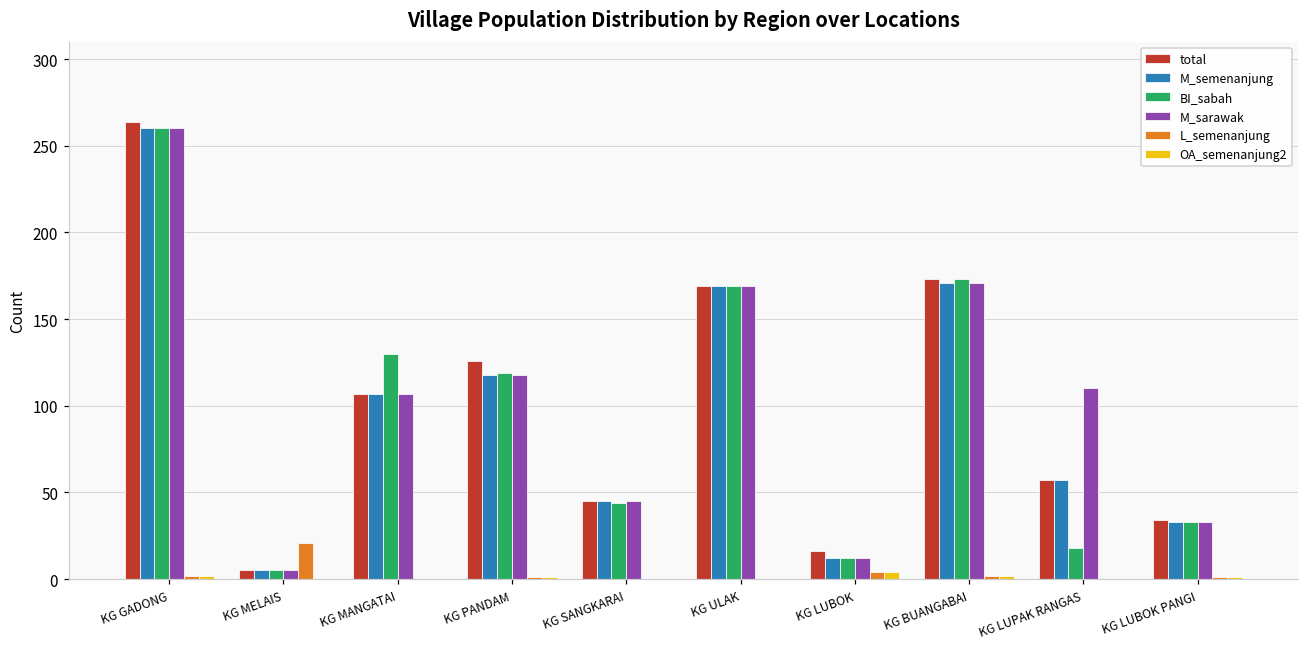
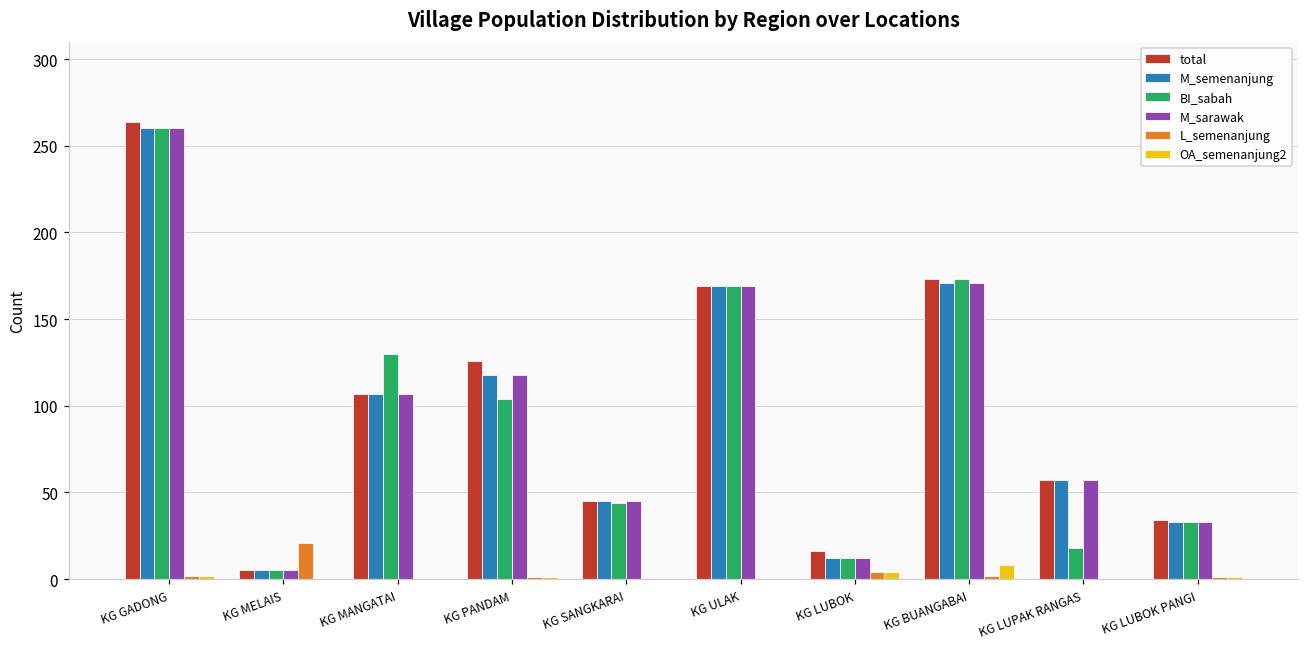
BI_sabah, KG PANDAM: 119 -> 104
OA_semenanjung2, KG BUANGABAI: 2 -> 8
M_sarawak, KG LUPAK RANGAS: 110 -> 57
